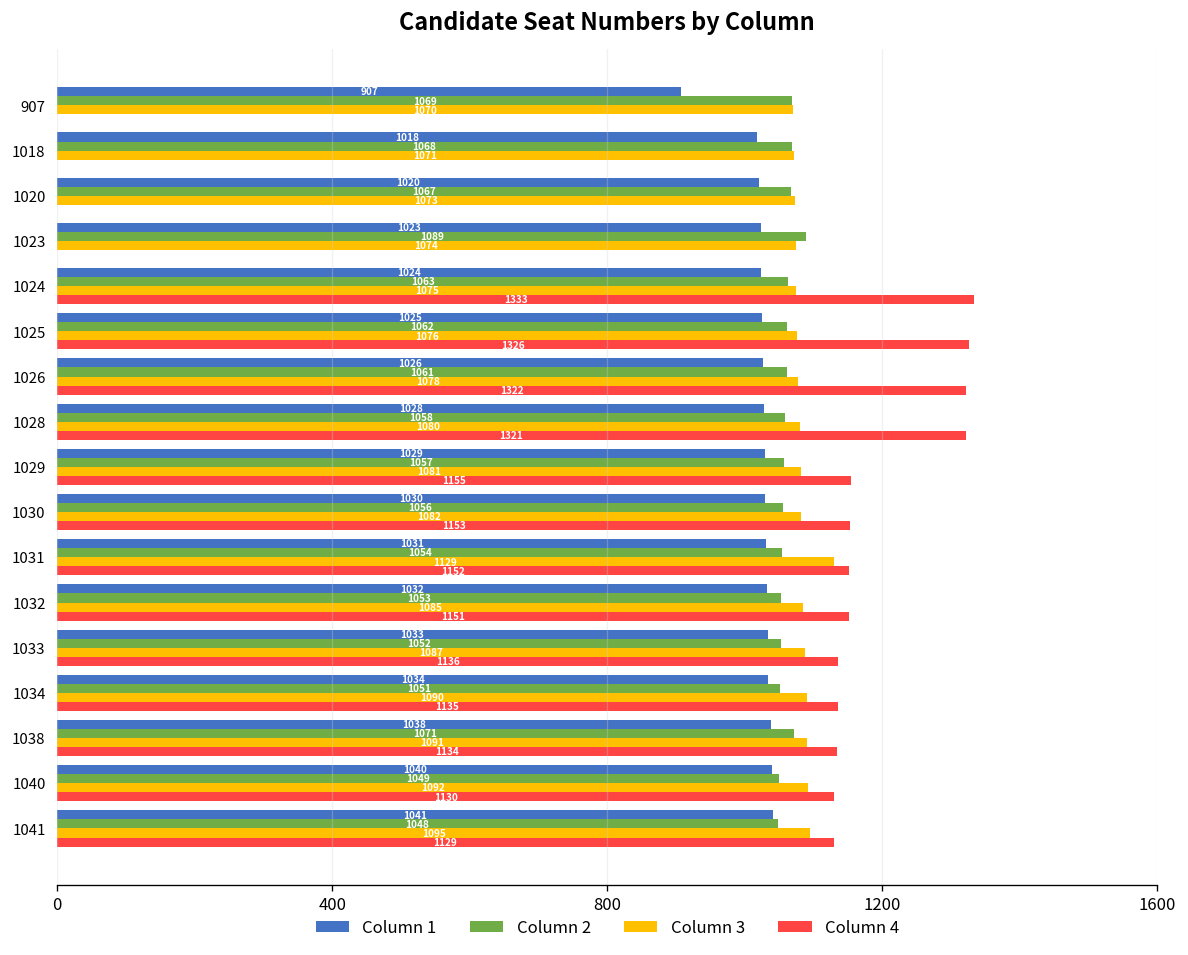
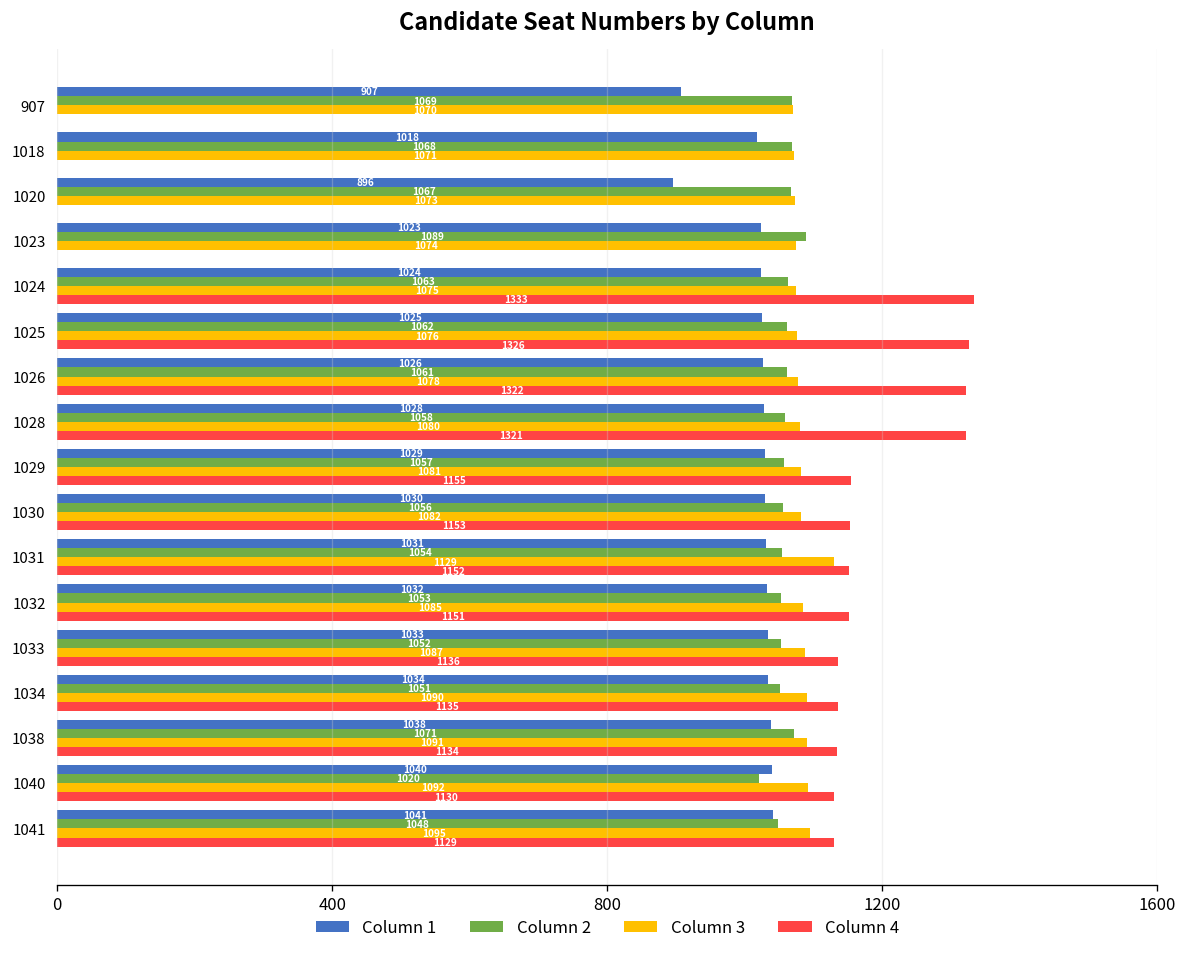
Column 1, 1020: 1020 -> 896
Column 2, 1040: 1049 -> 1020
